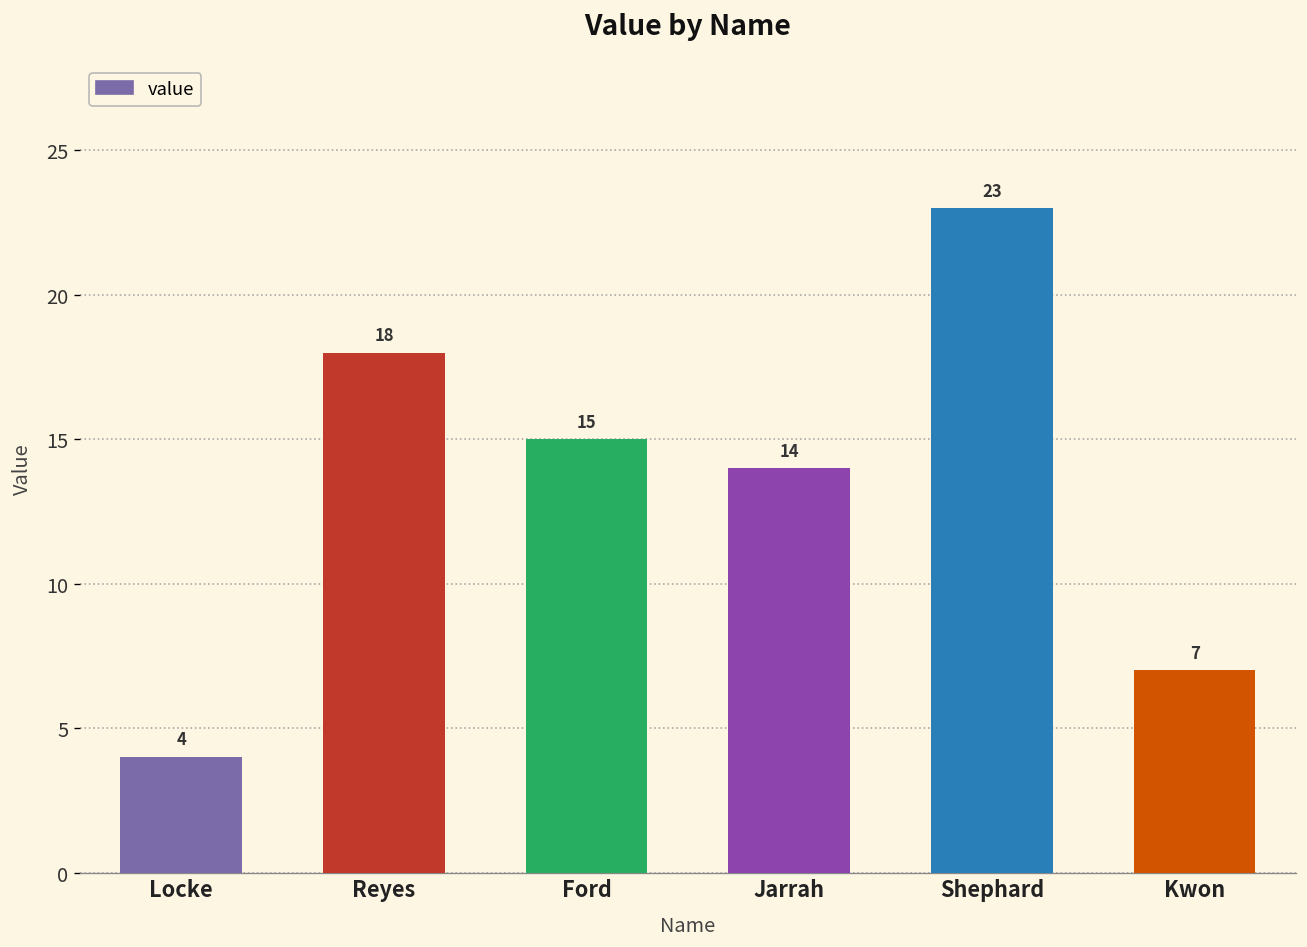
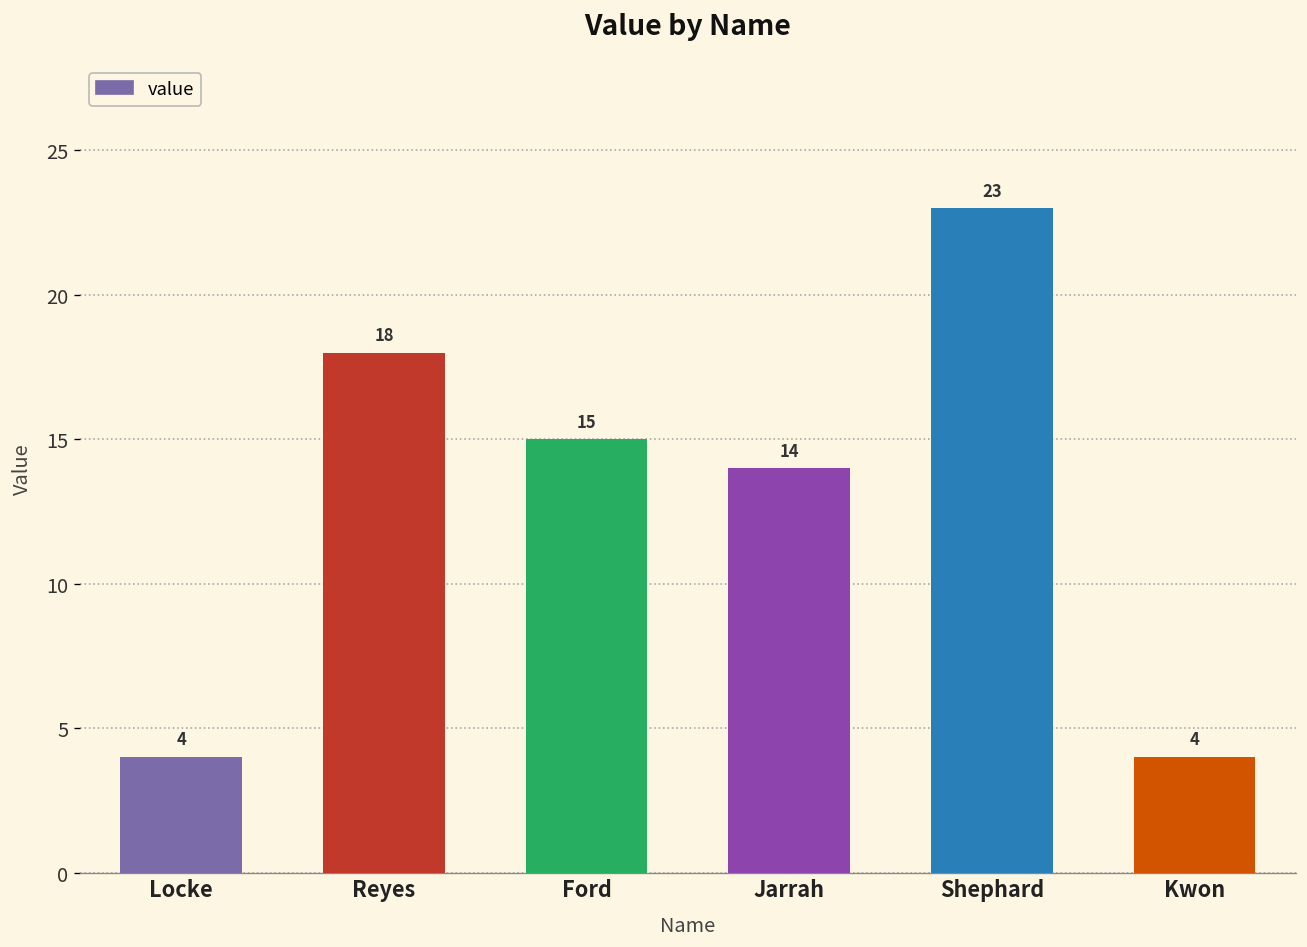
Kwon: 7 -> 4
